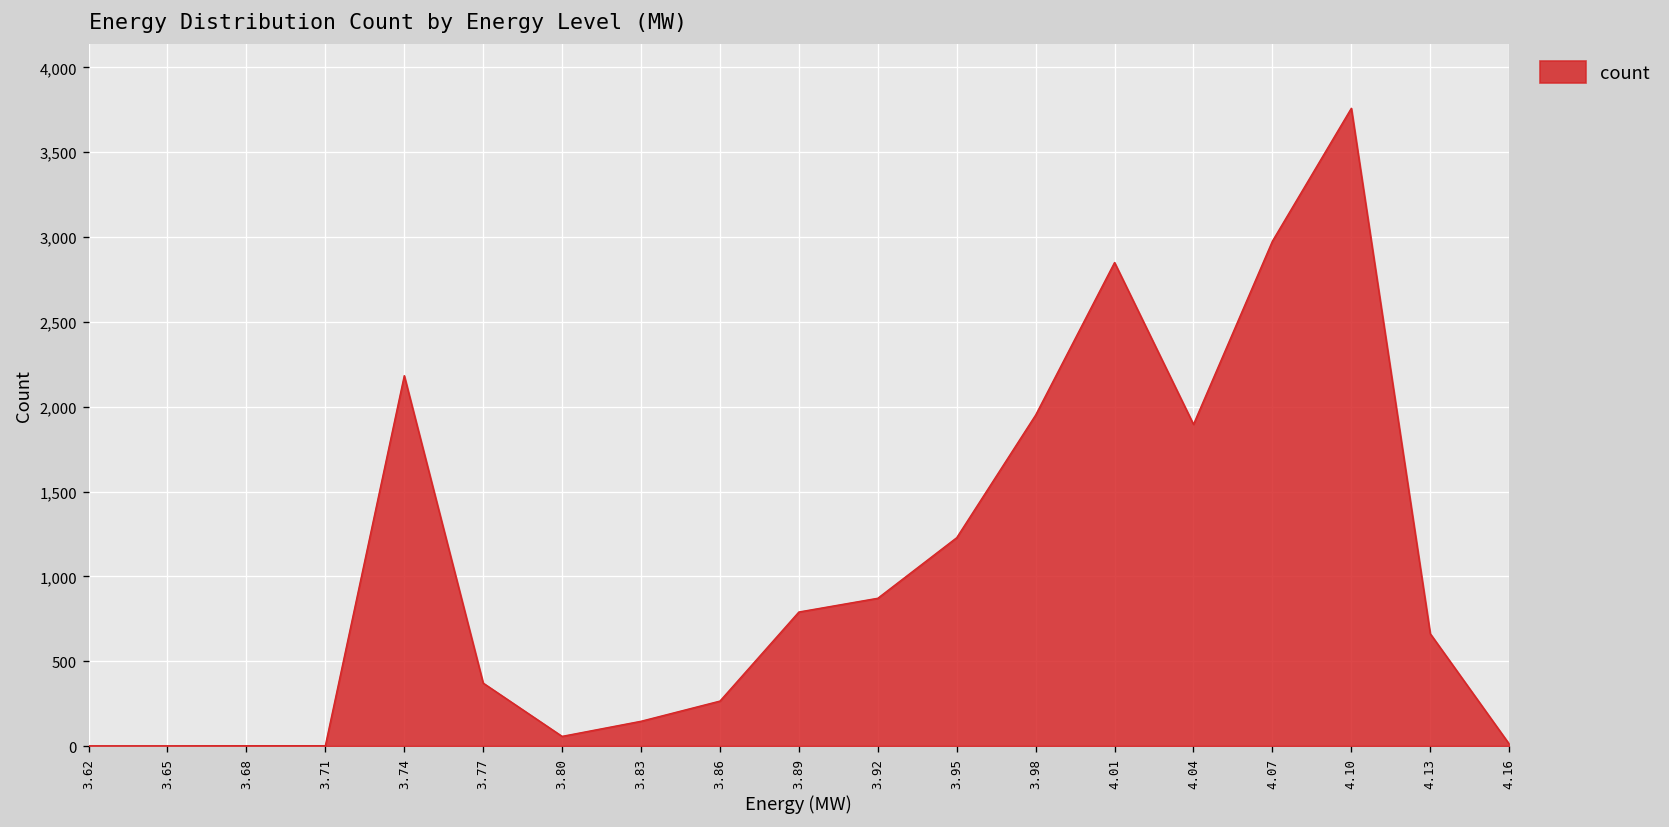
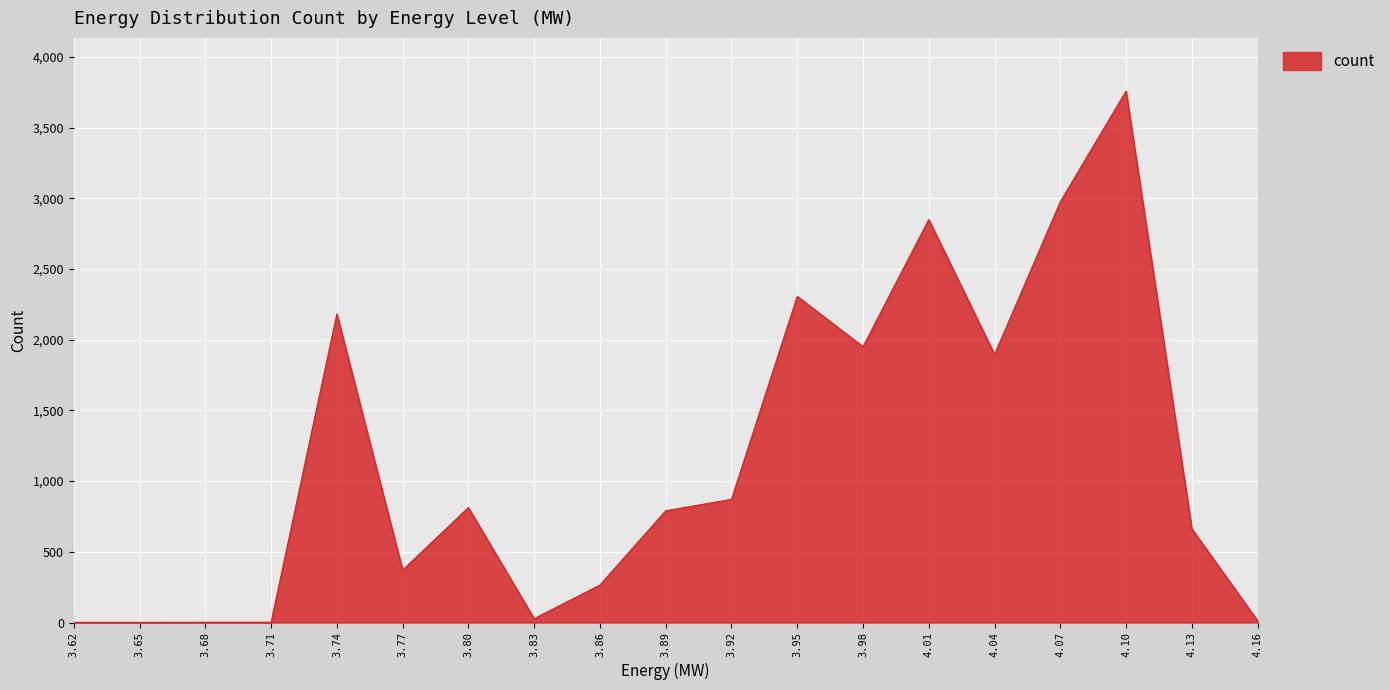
3.80: 60 -> 810
3.83: 150 -> 30
3.95: 1,230 -> 2,310
